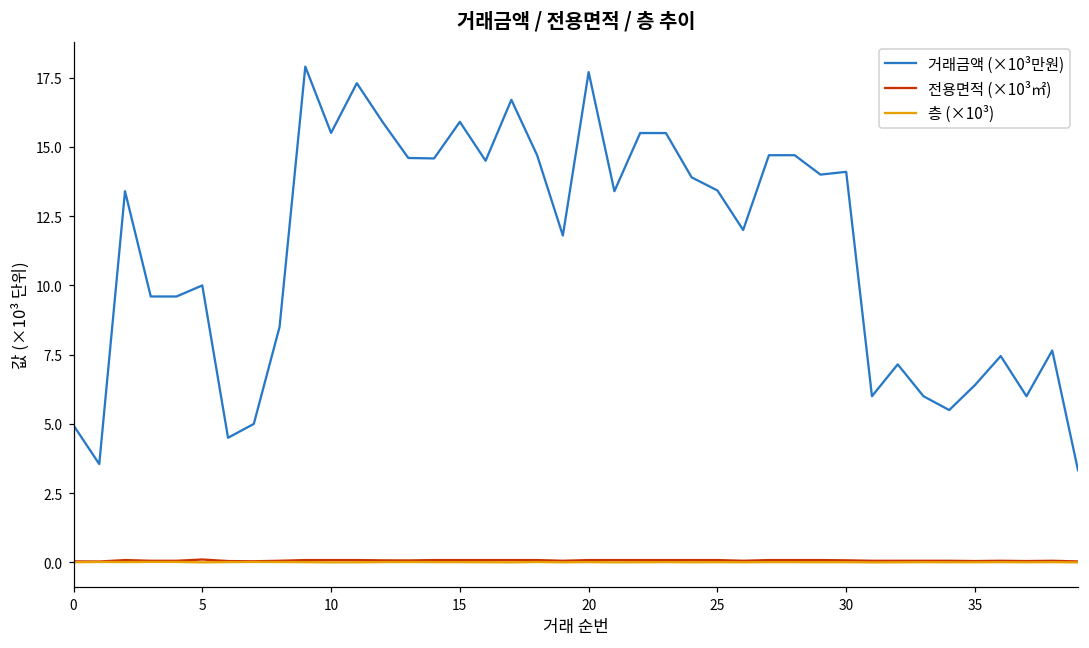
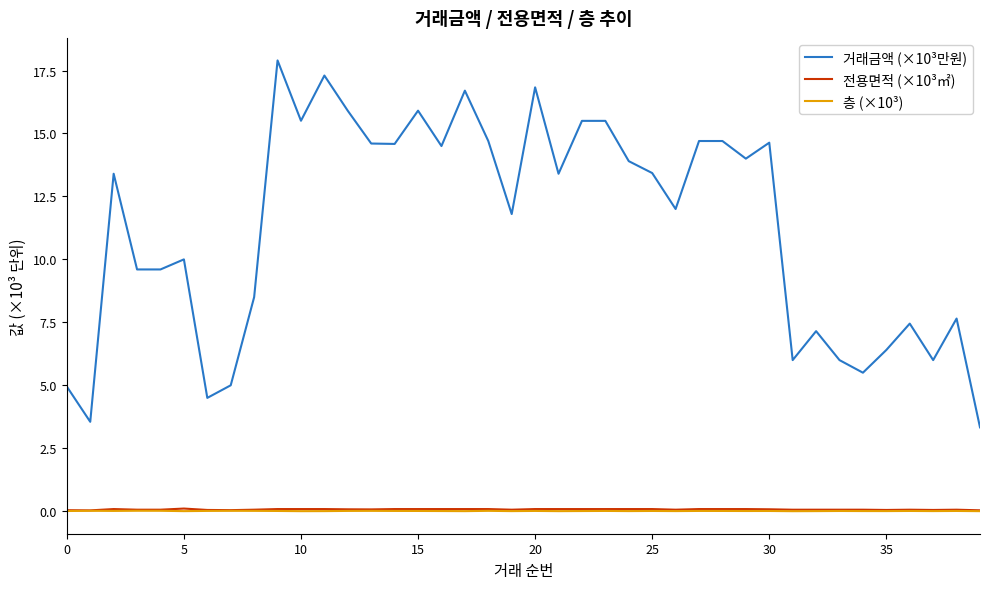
거래금액 (×10³만원), 20: 17.7 -> 16.8
거래금액 (×10³만원), 30: 14.1 -> 14.6
